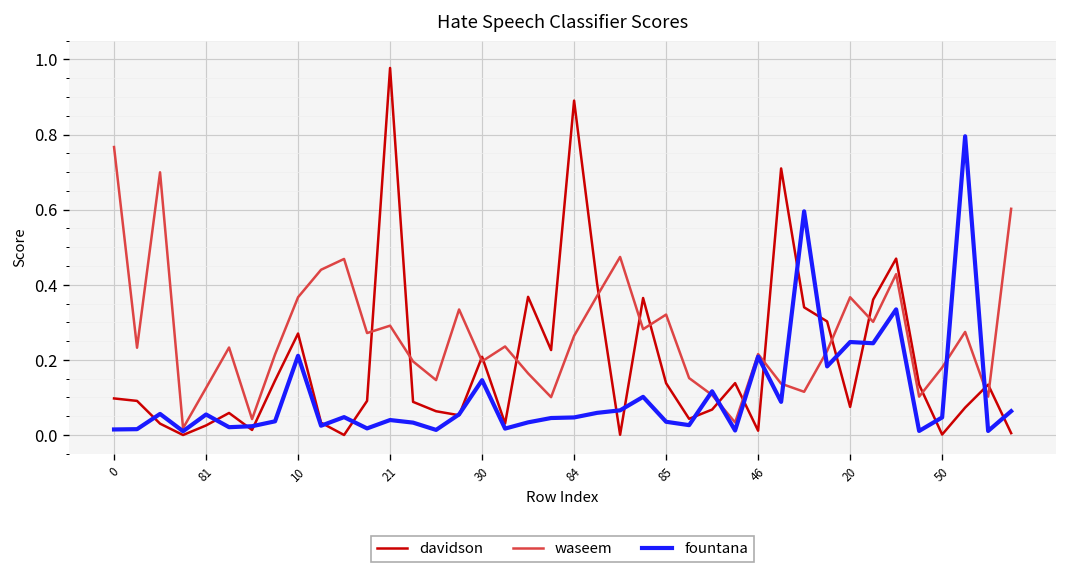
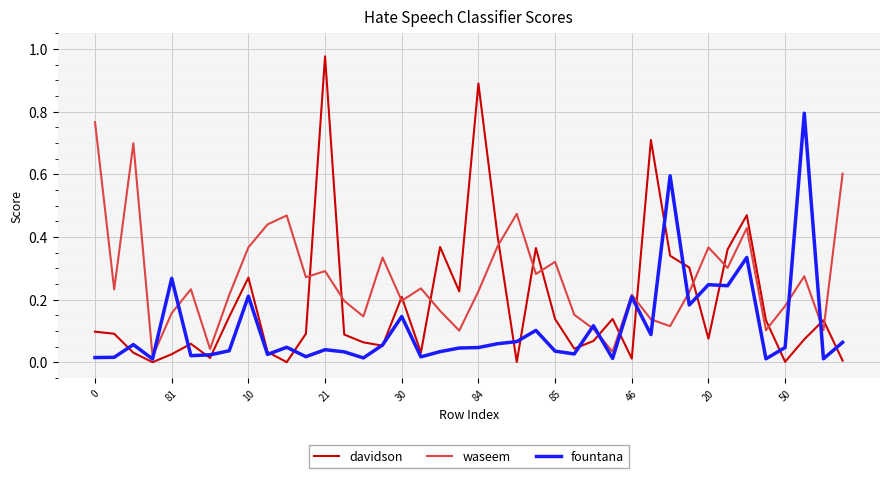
waseem, 81: 0.13 -> 0.16
fountana, 81: 0.05 -> 0.27
waseem, 84: 0.26 -> 0.23
